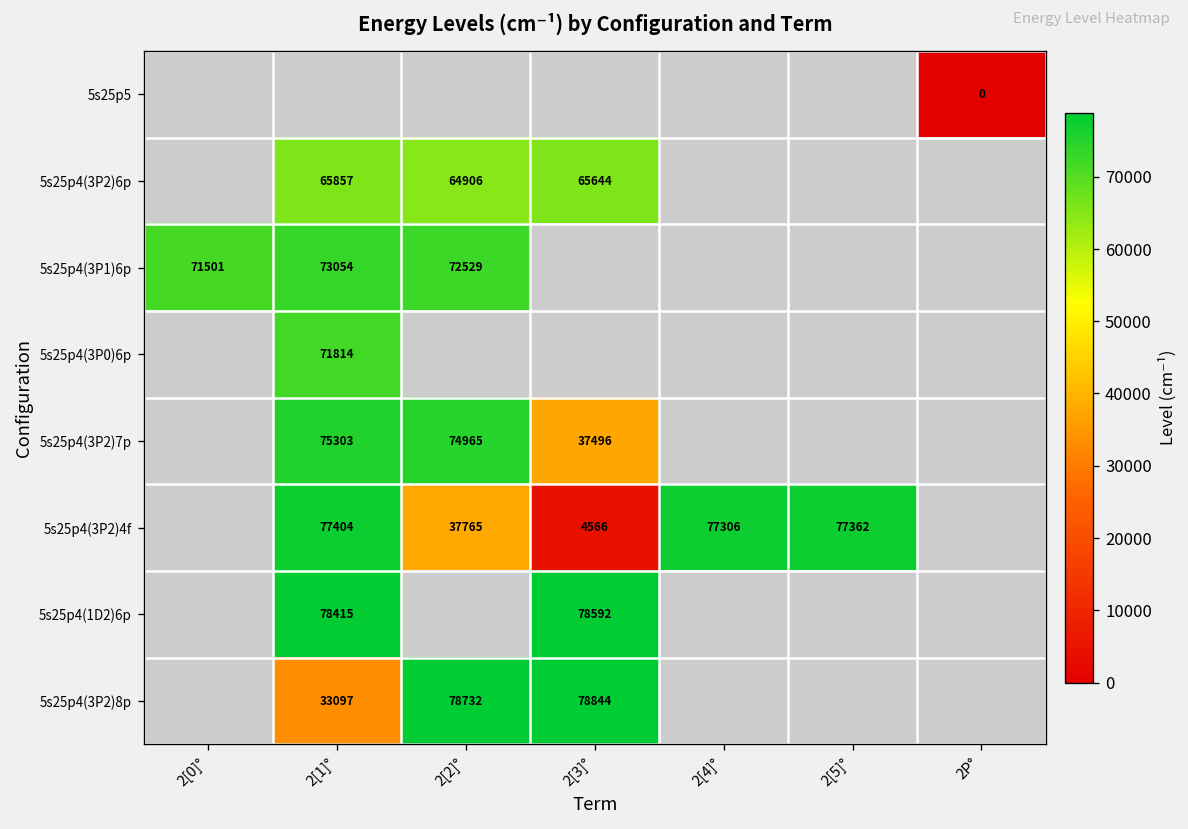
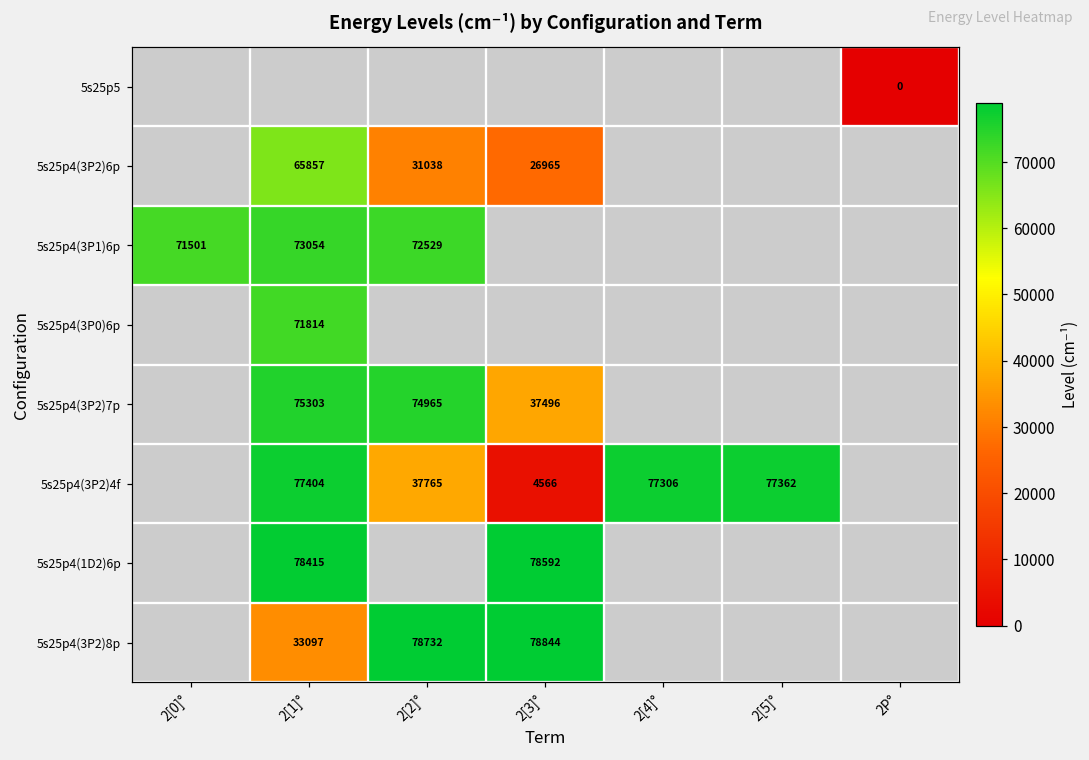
5s25p4(3P2)6p, 2[2]°: 64906 -> 31038
5s25p4(3P2)6p, 2[3]°: 65644 -> 26965
